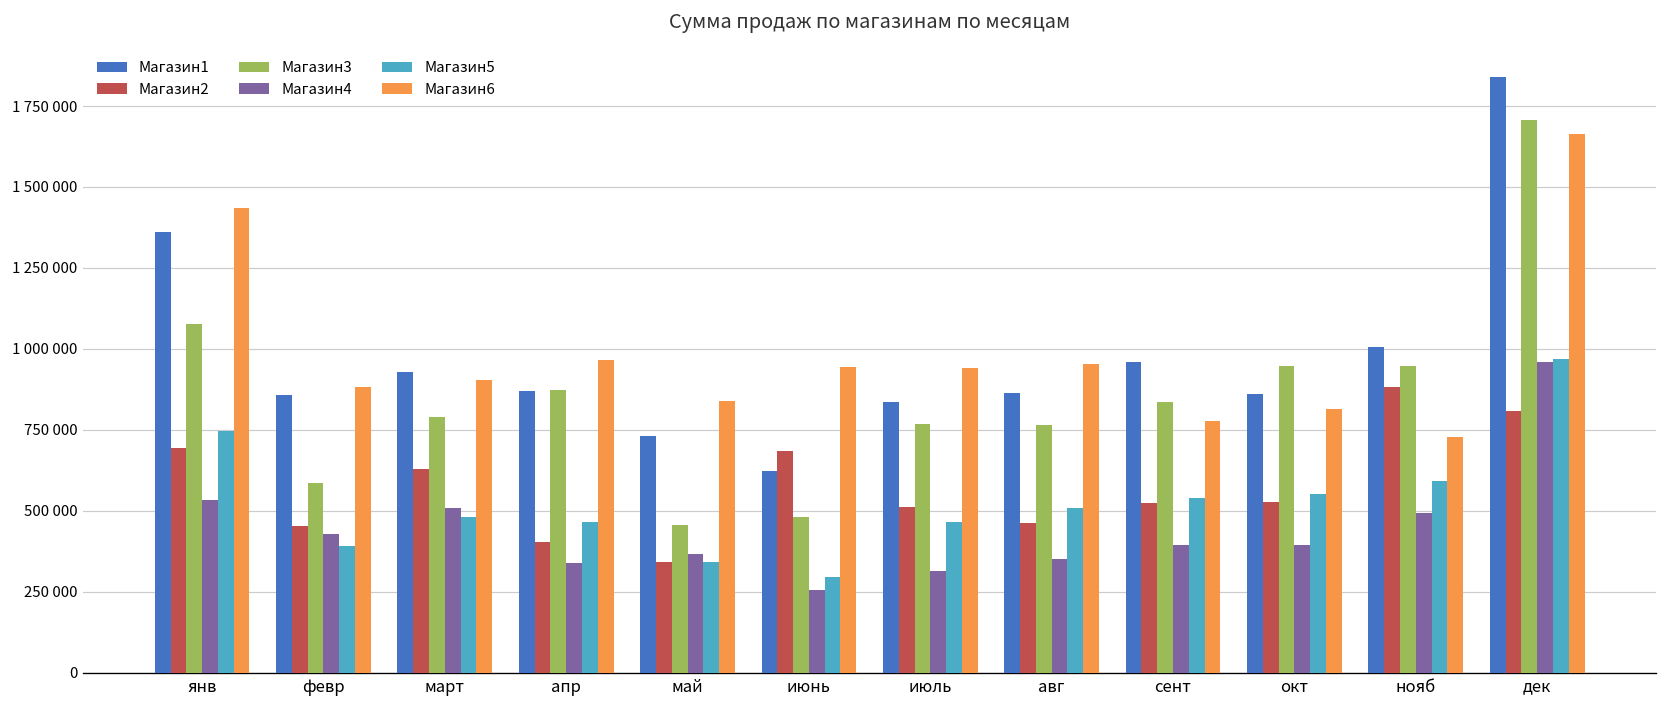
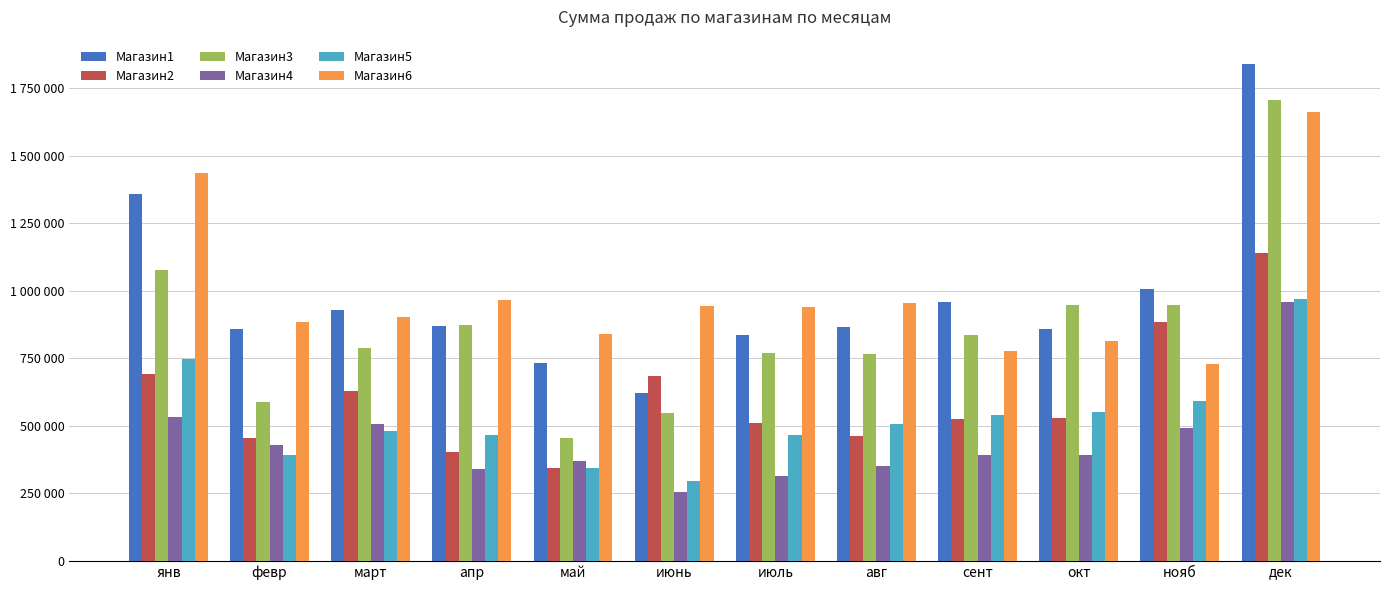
Магазин3, июнь: 480000 -> 550000
Магазин2, дек: 810000 -> 1140000
